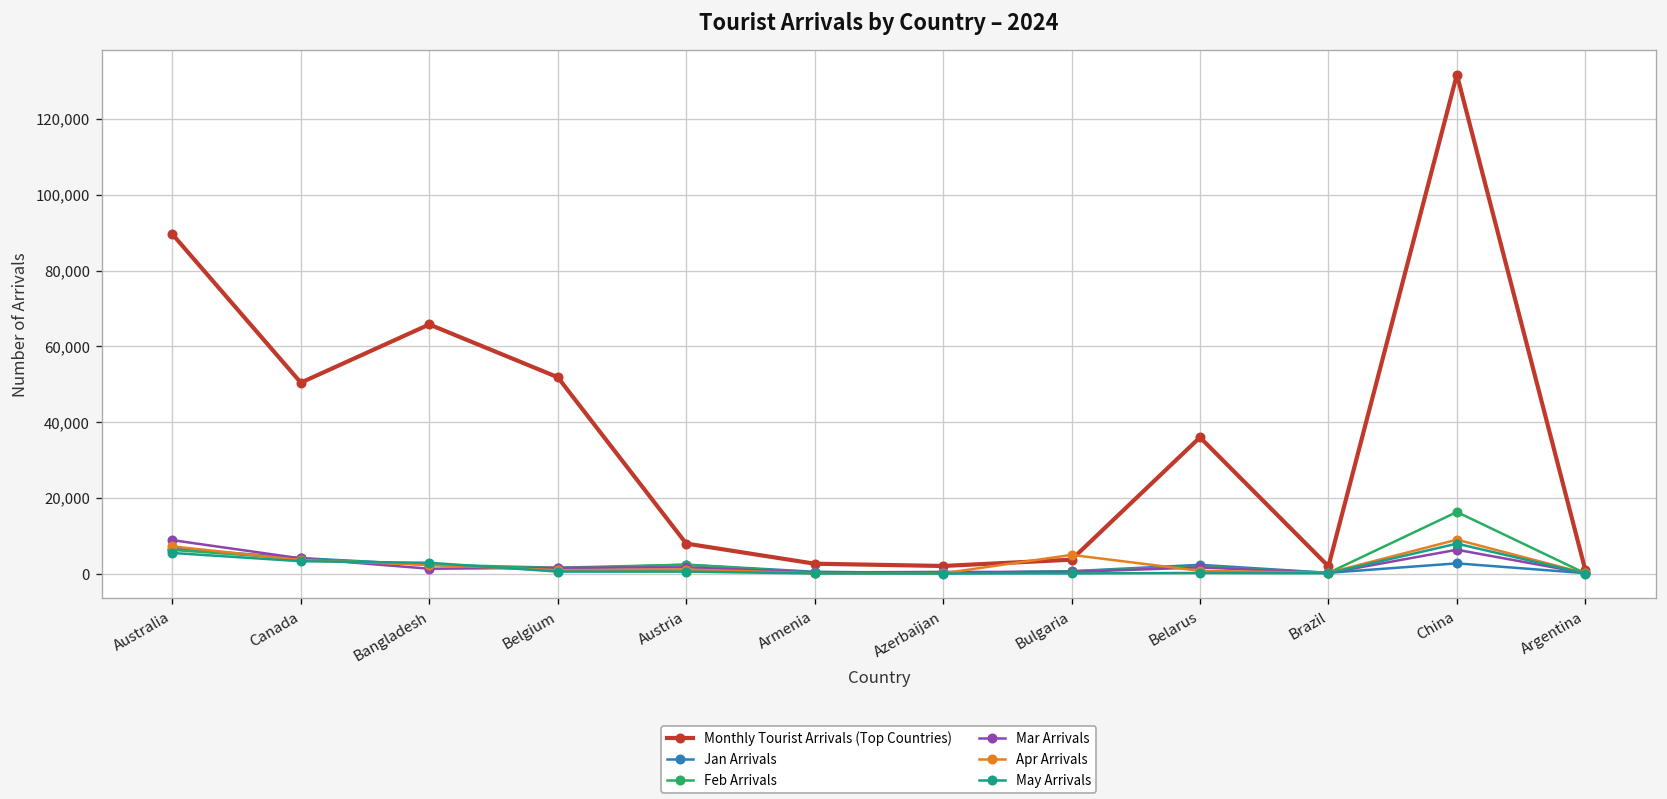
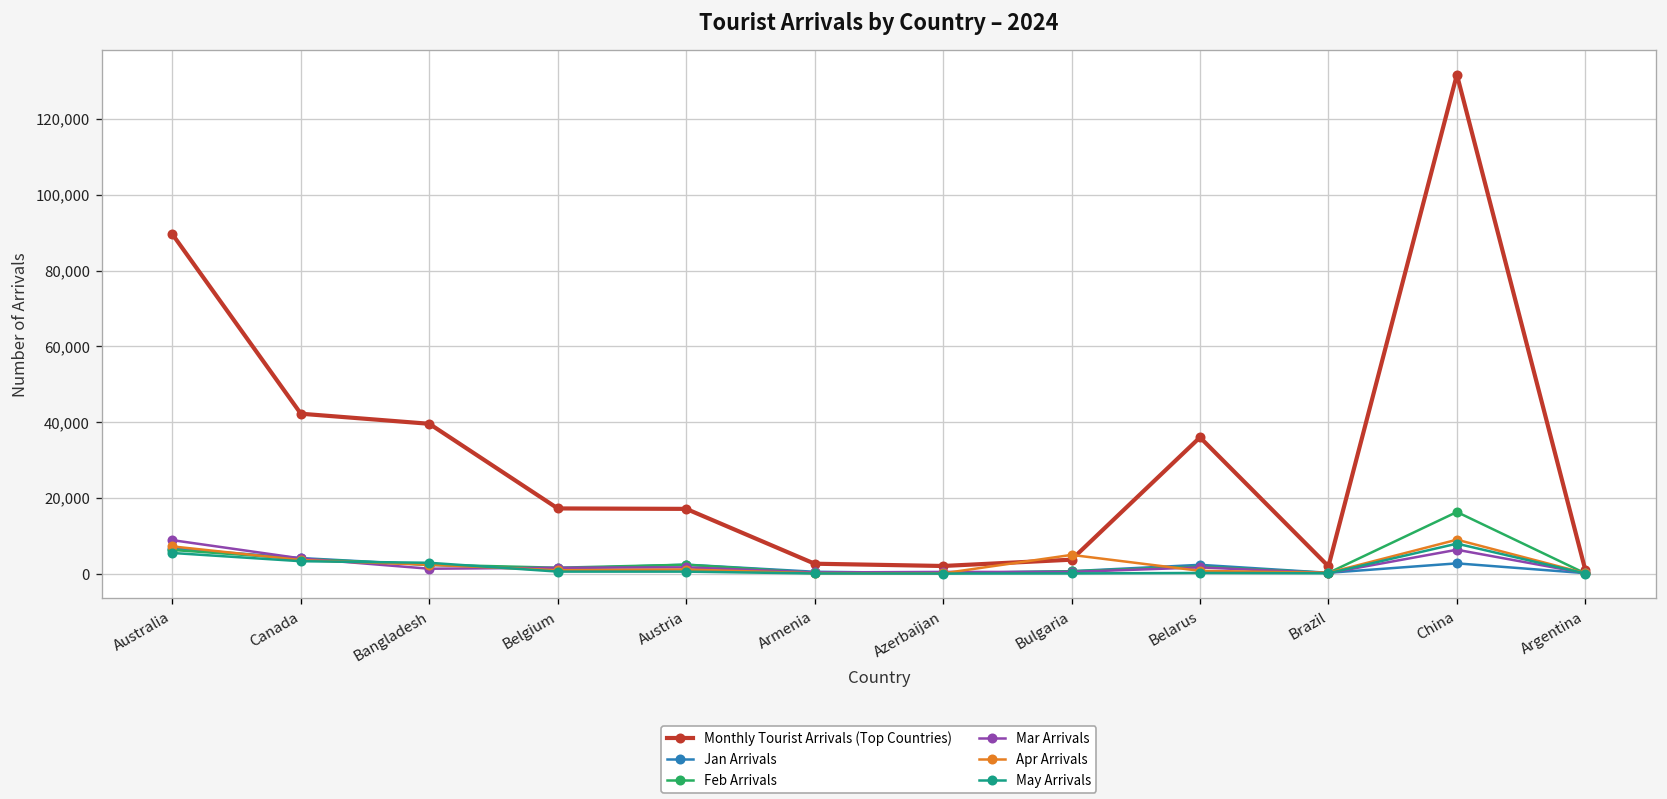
Monthly Tourist Arrivals (Top Countries), Canada: 50,000 -> 42,000
Monthly Tourist Arrivals (Top Countries), Bangladesh: 66,000 -> 40,000
Monthly Tourist Arrivals (Top Countries), Belgium: 52,000 -> 17,000
Monthly Tourist Arrivals (Top Countries), Austria: 8,000 -> 17,000
